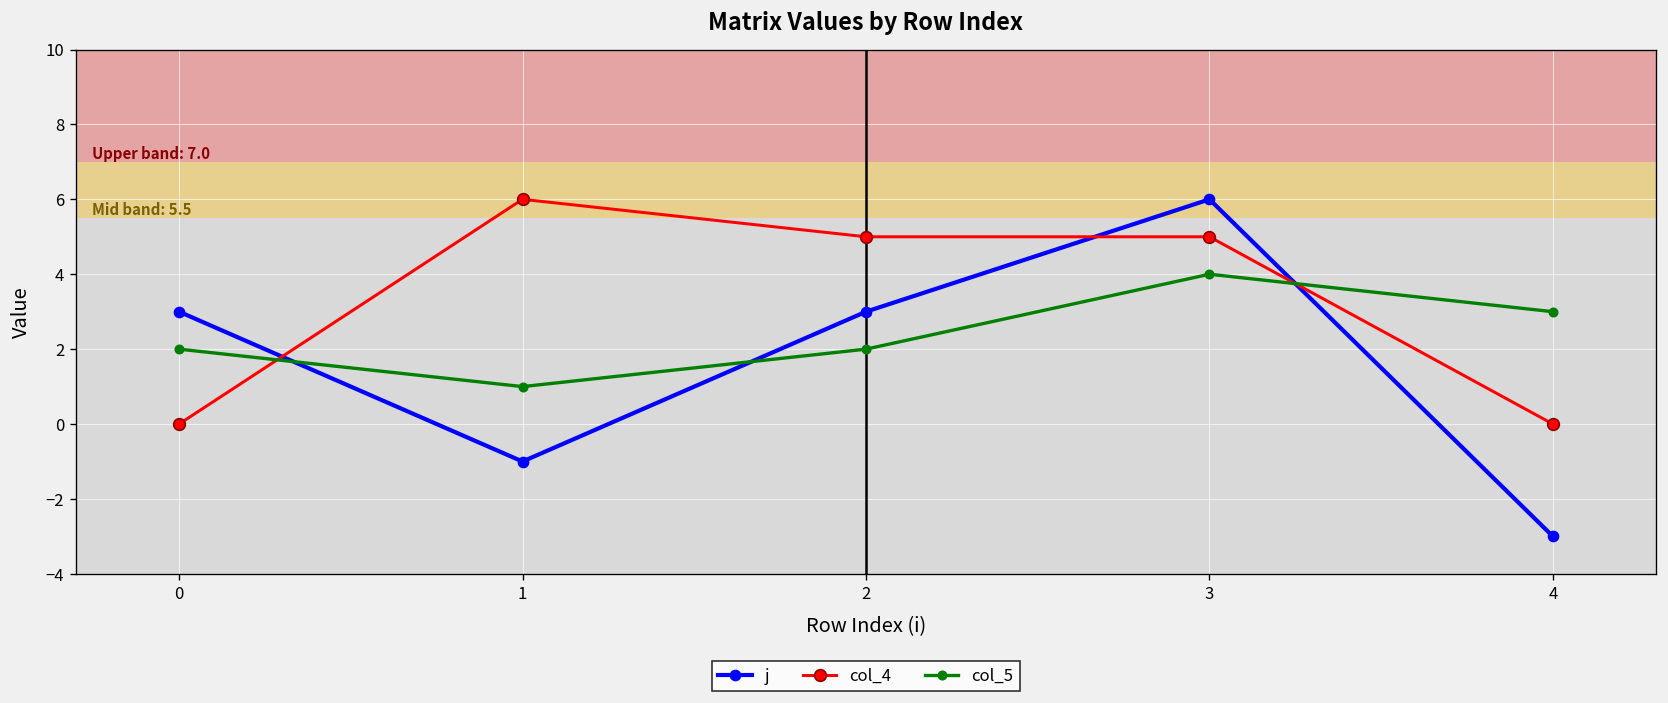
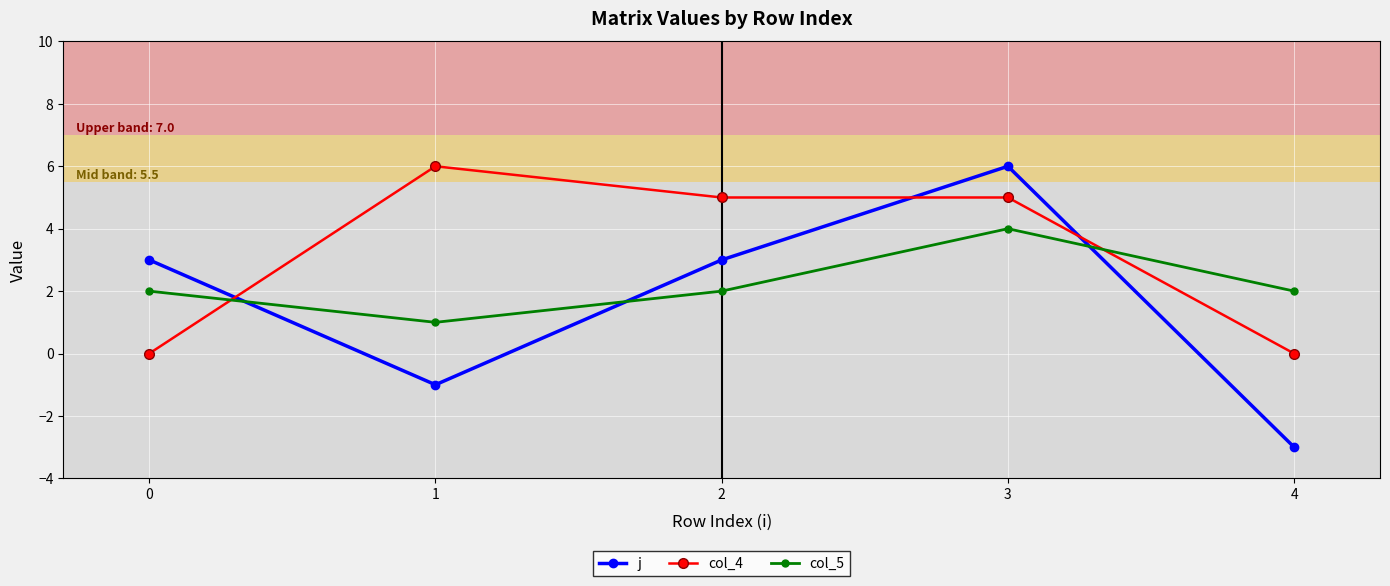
col_5, 4: 3 -> 2
